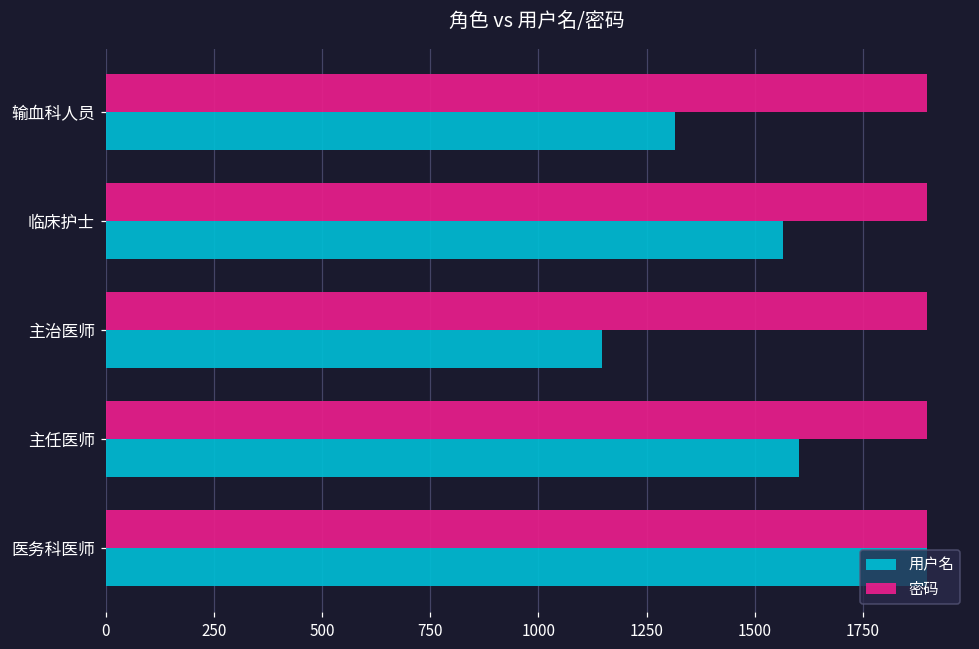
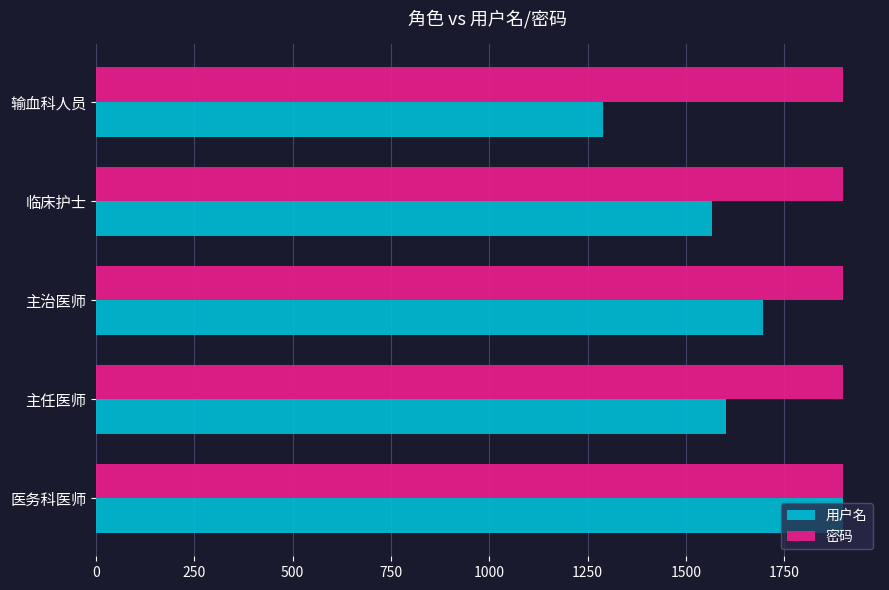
用户名, 输血科人员: 1320 -> 1290
用户名, 主治医师: 1150 -> 1700
